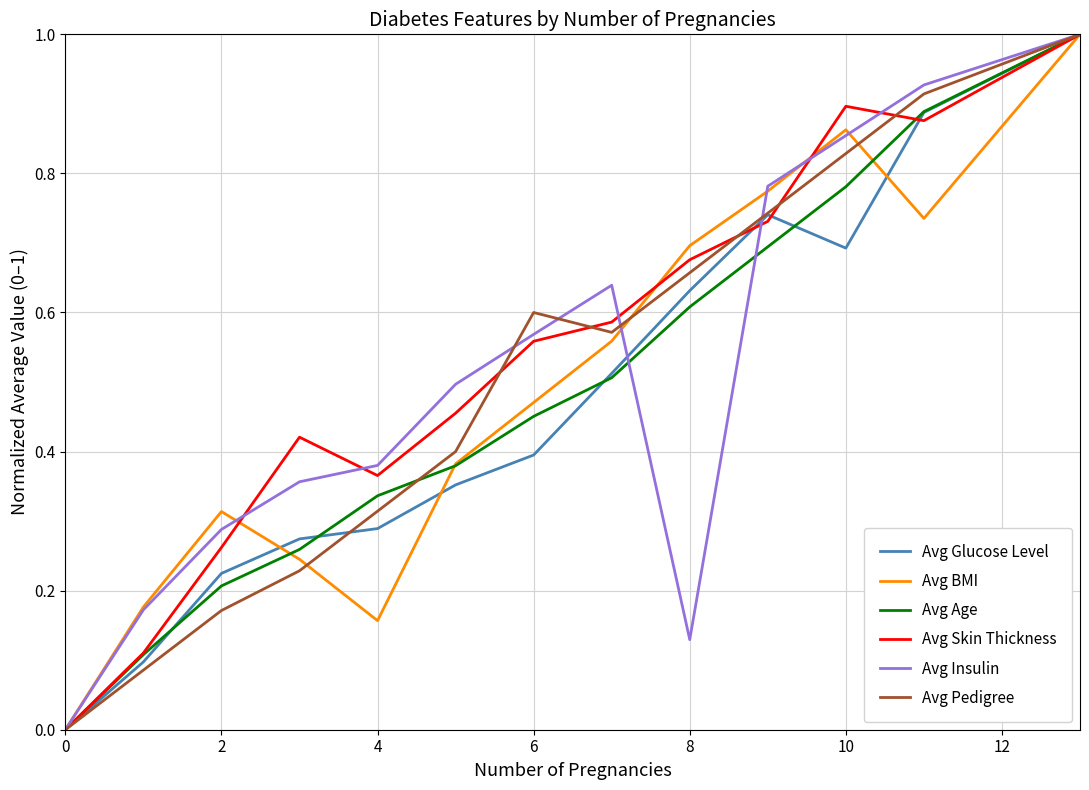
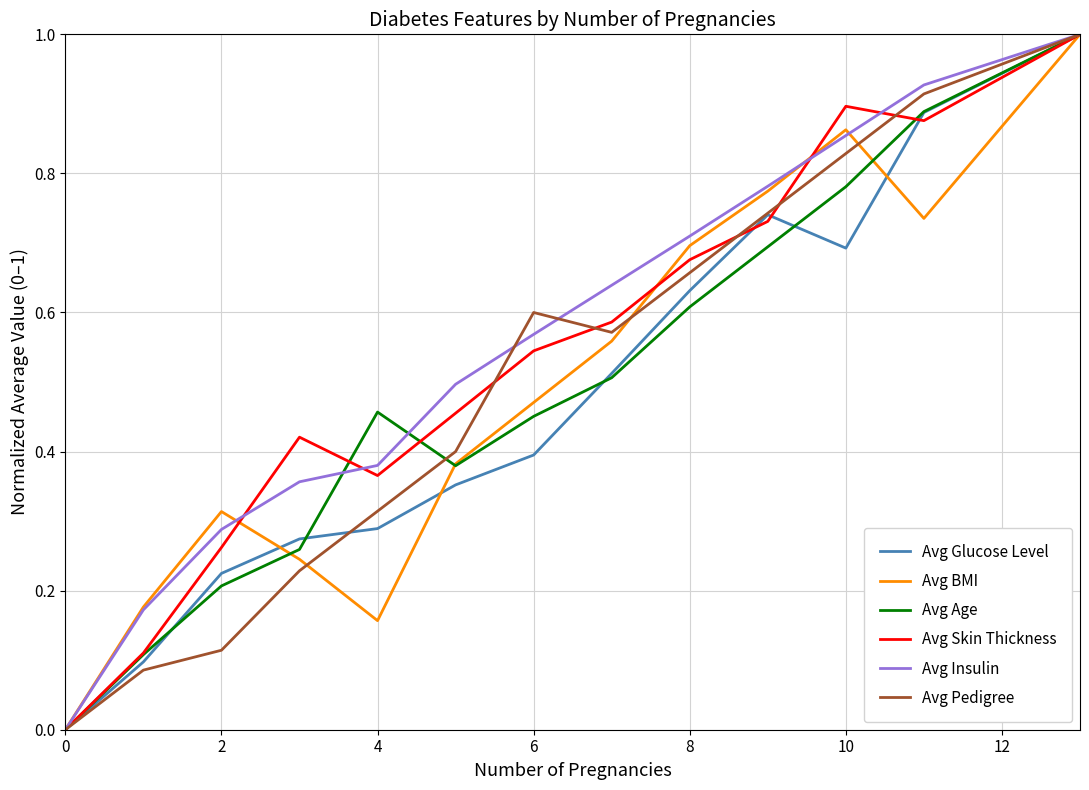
Avg Pedigree, 2: 0.17 -> 0.11
Avg Age, 4: 0.34 -> 0.46
Avg Skin Thickness, 6: 0.56 -> 0.54
Avg Insulin, 8: 0.13 -> 0.71
